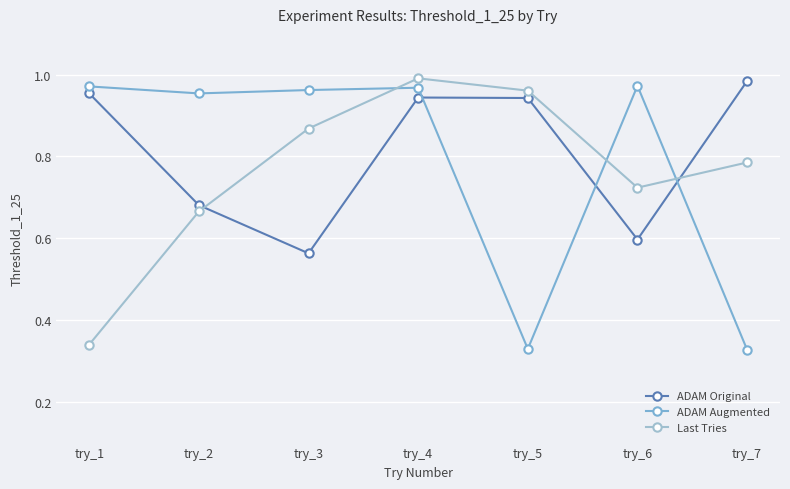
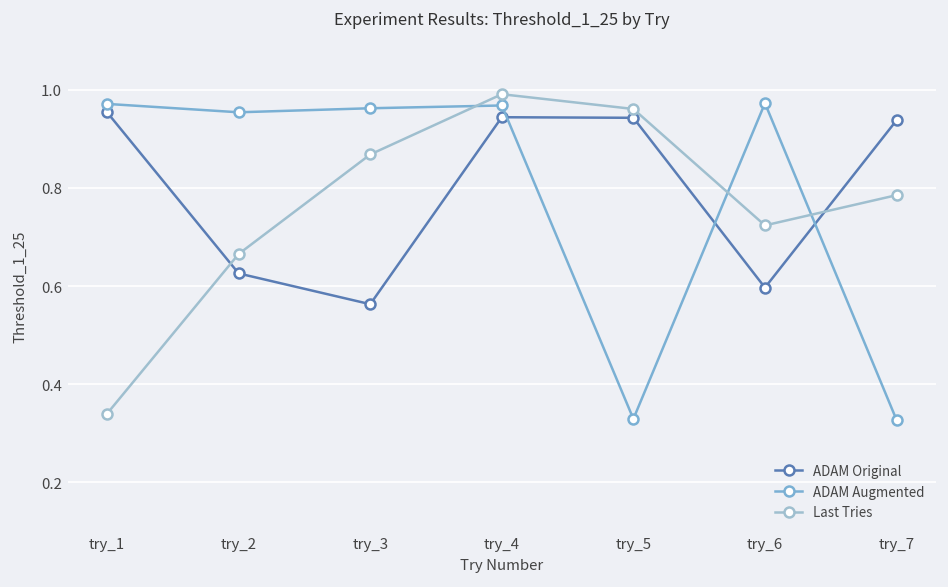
ADAM Original, try_2: 0.68 -> 0.63
ADAM Original, try_7: 0.98 -> 0.94
